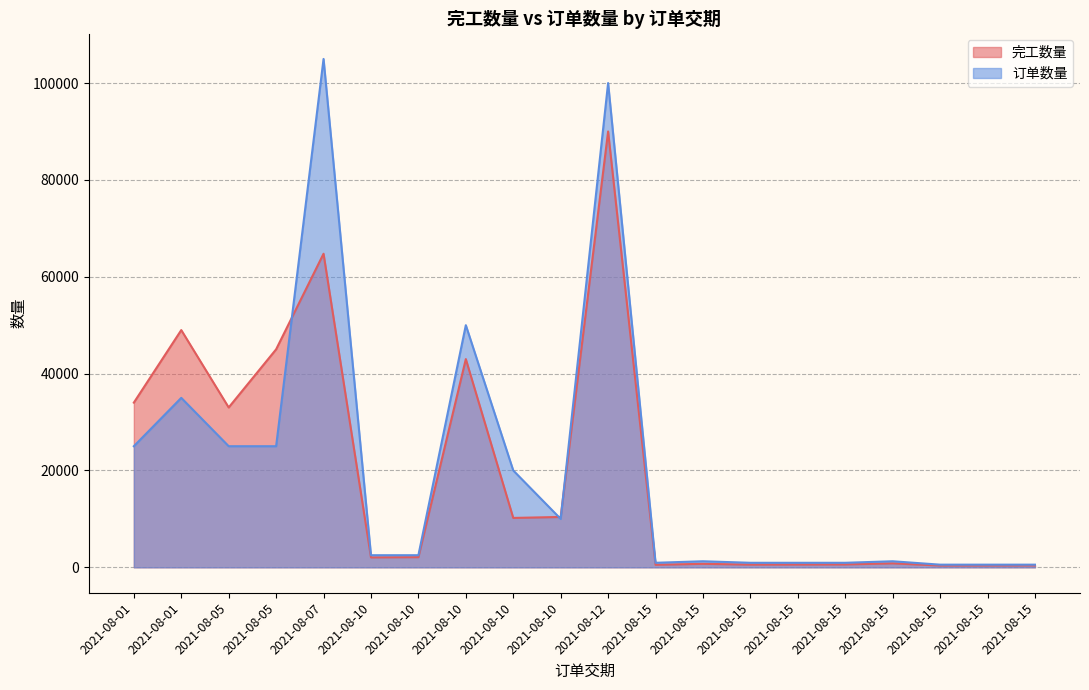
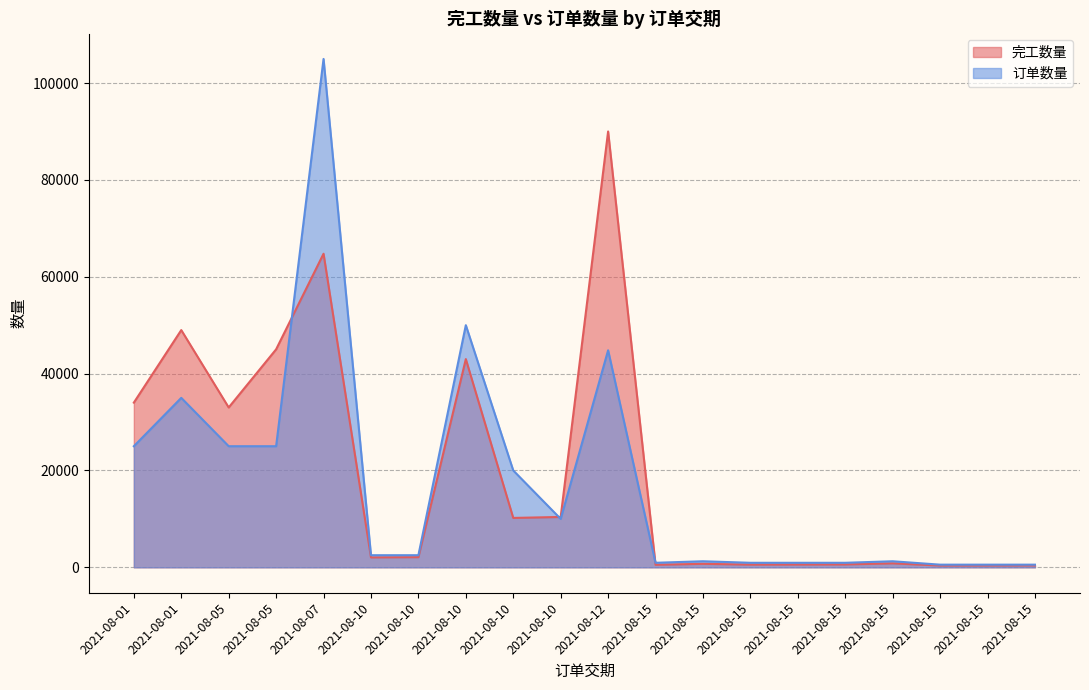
订单数量, 2021-08-12: 100000 -> 45000
